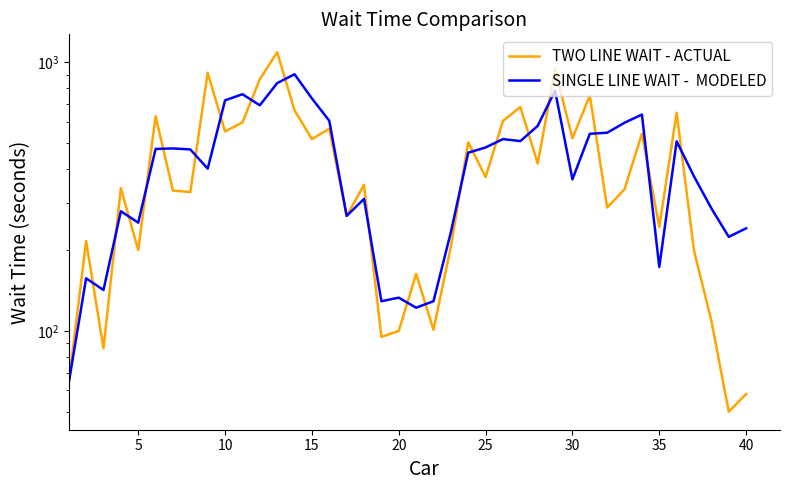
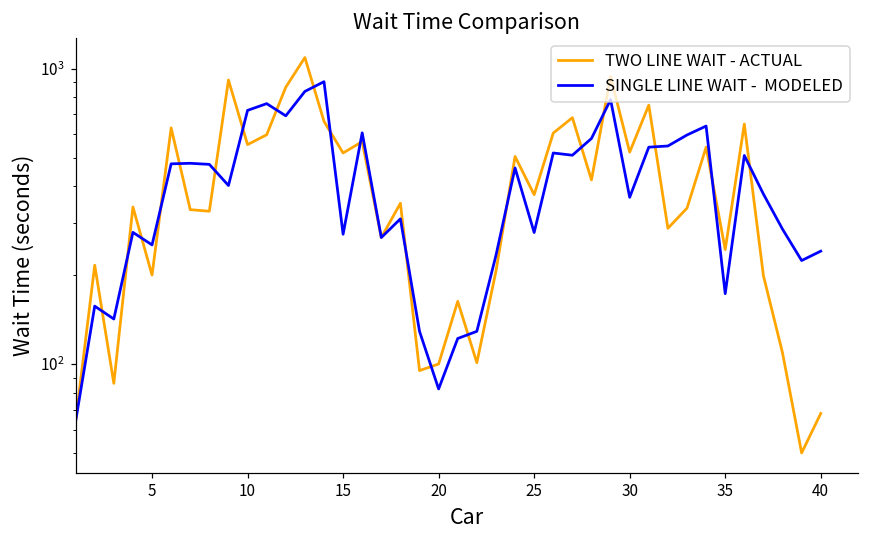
SINGLE LINE WAIT - MODELED, 15: 730 -> 280
SINGLE LINE WAIT - MODELED, 20: 130 -> 82
SINGLE LINE WAIT - MODELED, 25: 480 -> 280
TWO LINE WAIT - ACTUAL, 40: 58 -> 68
